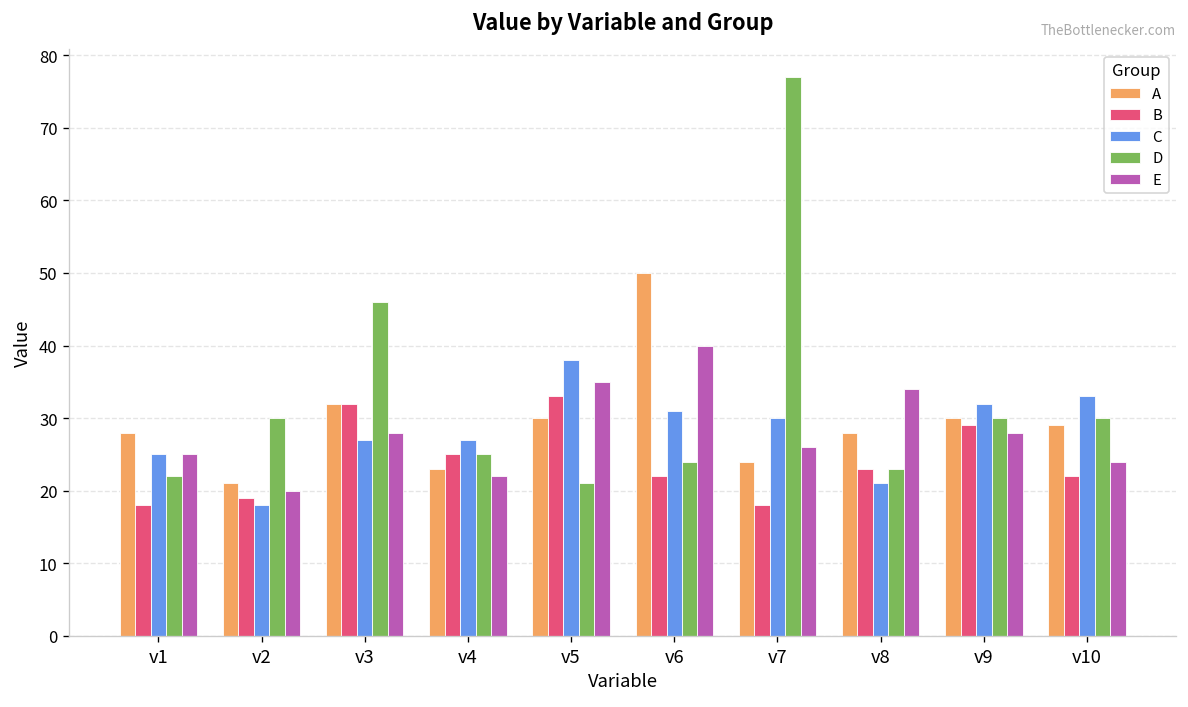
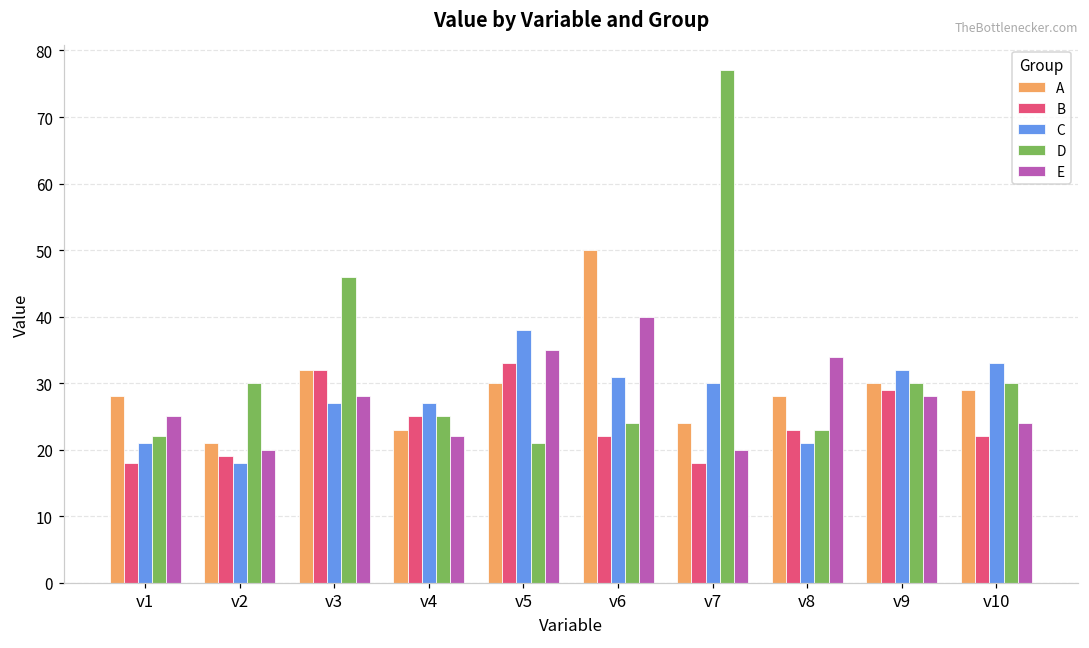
C, v1: 25 -> 21
E, v7: 26 -> 20
